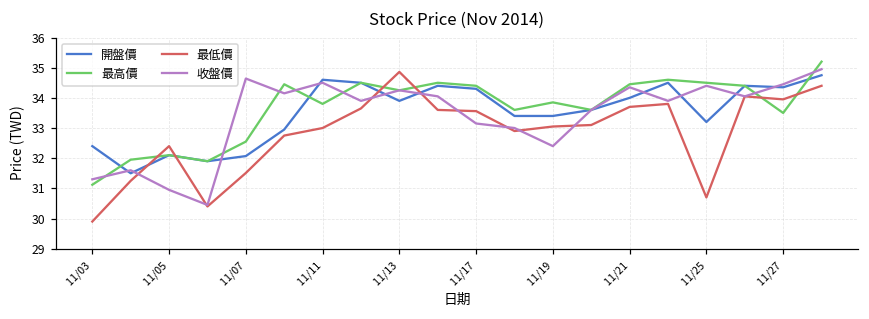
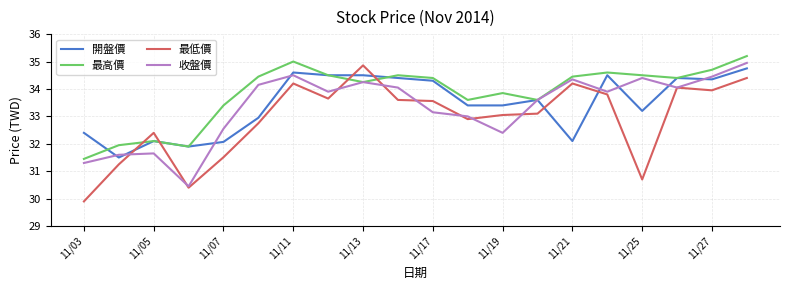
最高價, 11/03: 31.1 -> 31.5
收盤價, 11/05: 31.0 -> 31.7
最高價, 11/07: 32.6 -> 33.4
收盤價, 11/07: 34.6 -> 32.6
最高價, 11/11: 33.8 -> 35.0
最低價, 11/11: 33.0 -> 34.2
開盤價, 11/13: 33.9 -> 34.5
開盤價, 11/21: 34.0 -> 32.1
最低價, 11/21: 33.7 -> 34.2
最高價, 11/27: 33.5 -> 34.7
